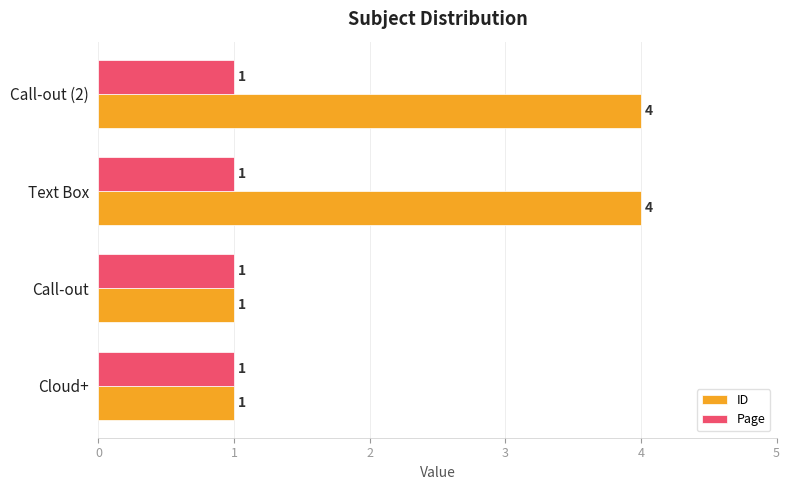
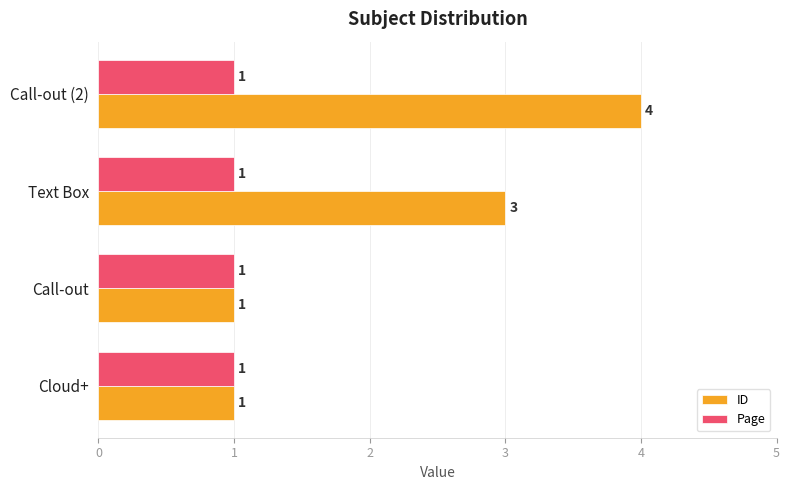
ID, Text Box: 4 -> 3
